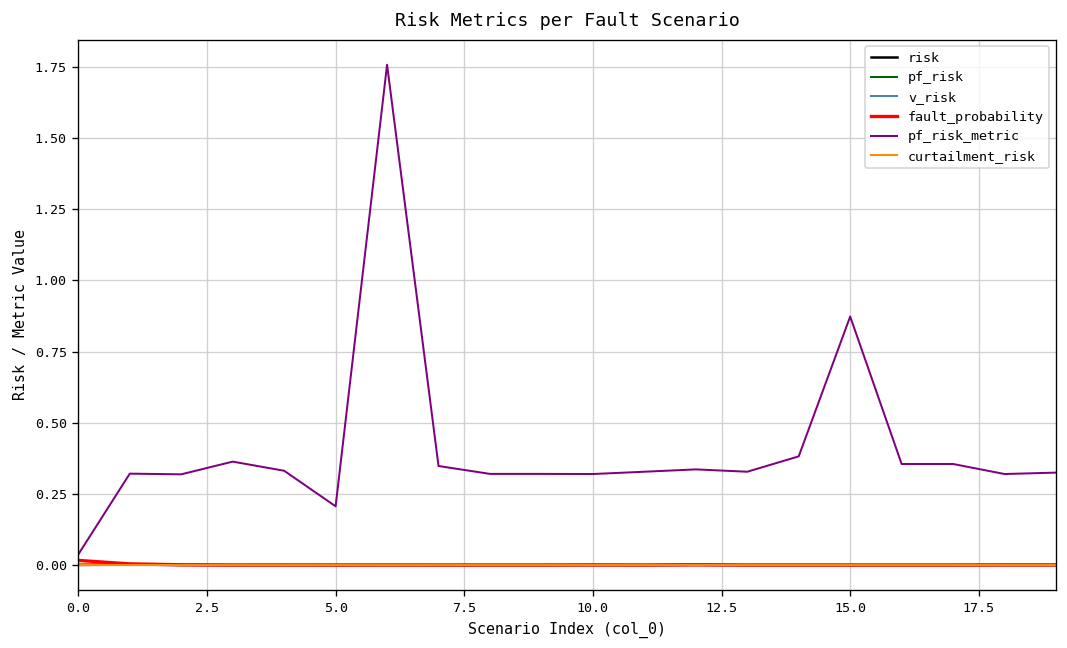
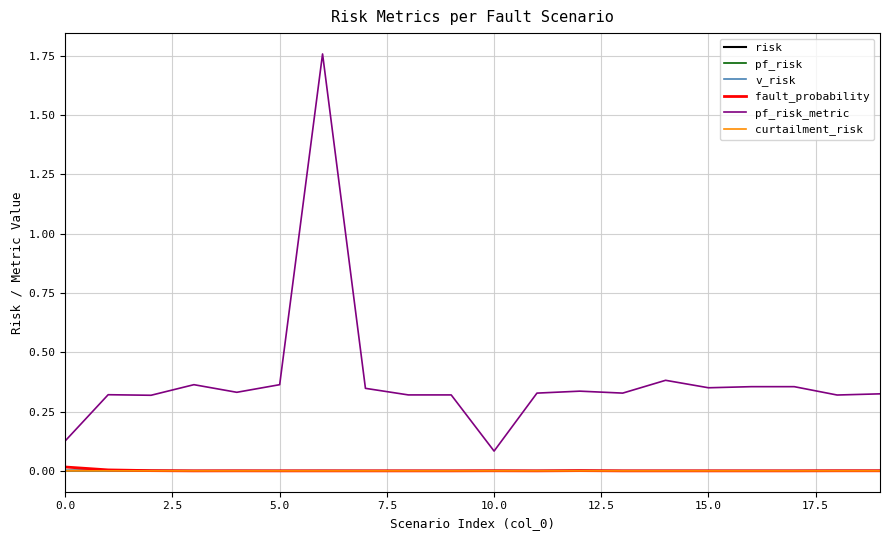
pf_risk_metric, 0.0: 0.04 -> 0.13
pf_risk_metric, 5.0: 0.21 -> 0.36
pf_risk_metric, 10.0: 0.32 -> 0.08
pf_risk_metric, 15.0: 0.87 -> 0.35
